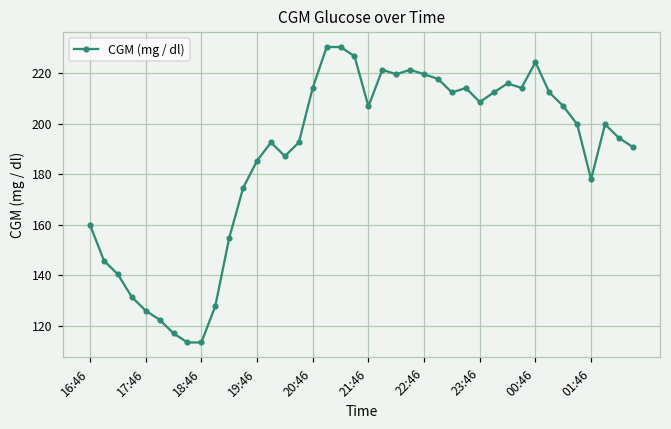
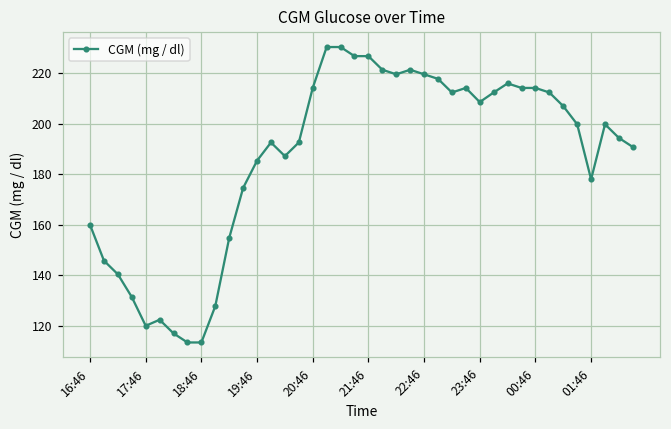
17:46: 126 -> 120
21:46: 207 -> 227
00:46: 224 -> 214
